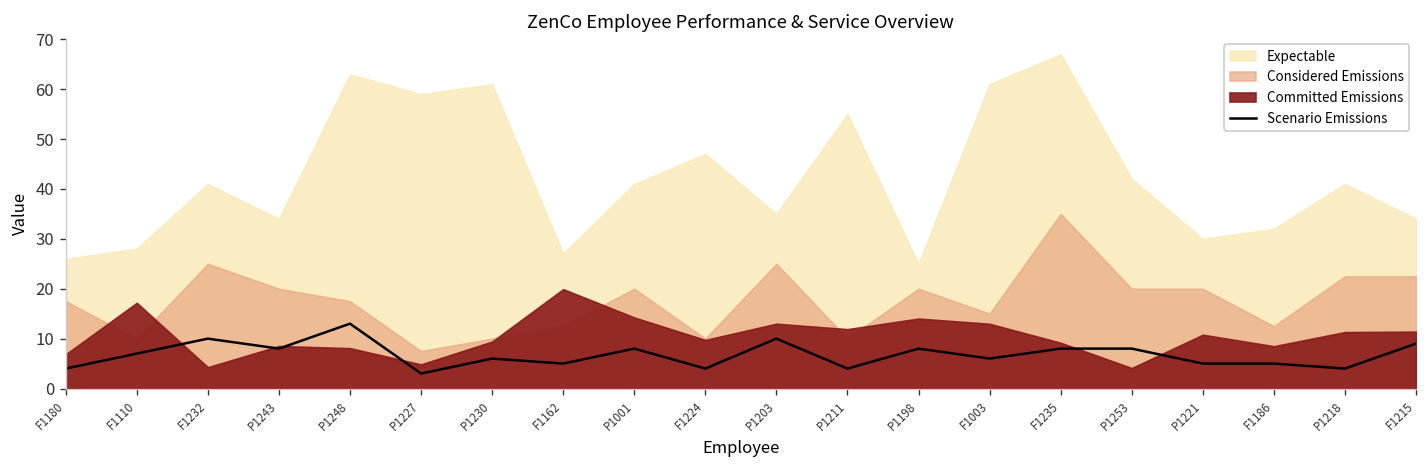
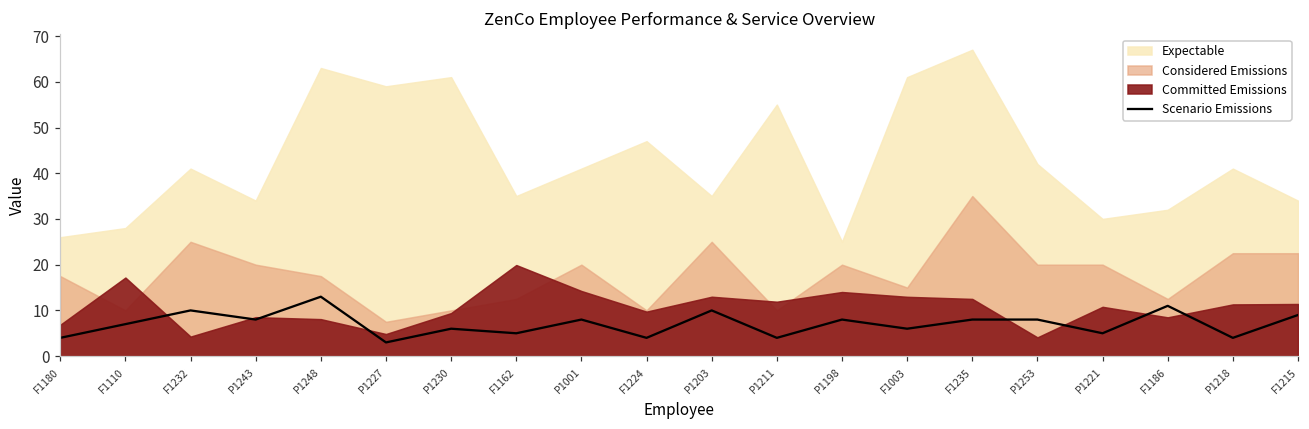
Expectable, F1162: 27 -> 35
Committed Emissions, F1235: 9 -> 13
Scenario Emissions, F1186: 5 -> 11
